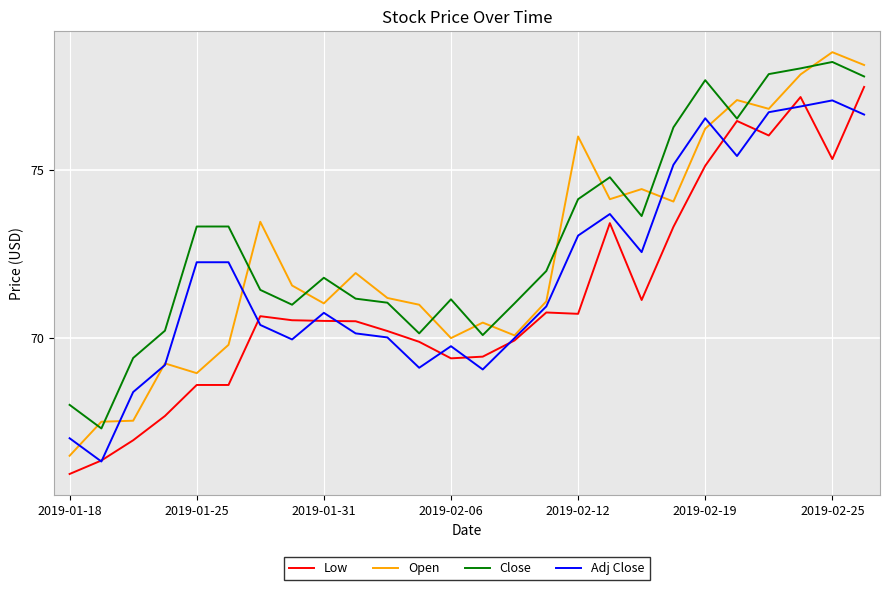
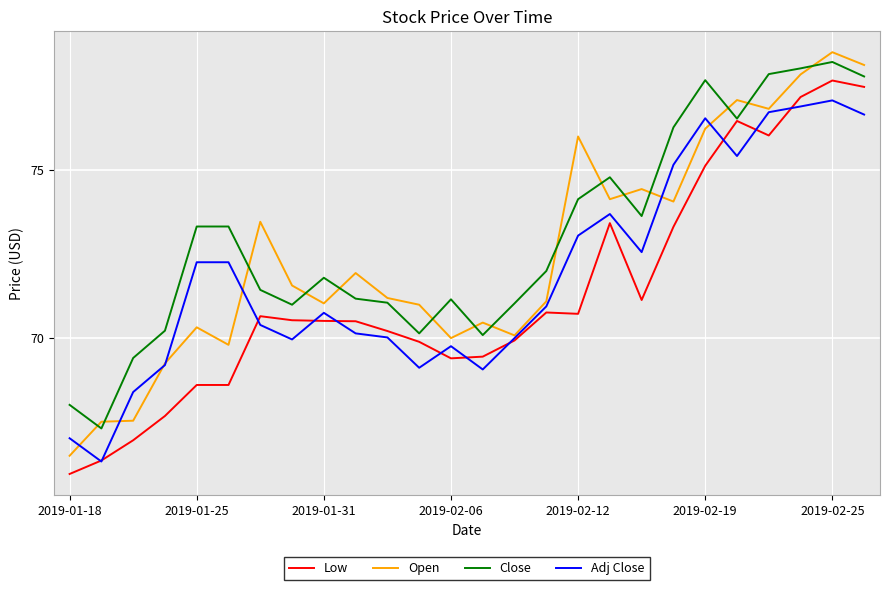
Open, 2019-01-25: 69.0 -> 70.3
Low, 2019-02-25: 75.3 -> 77.6
